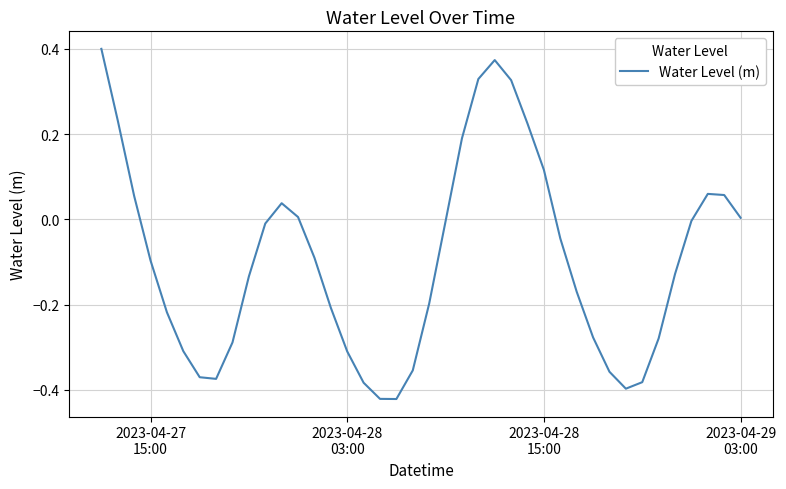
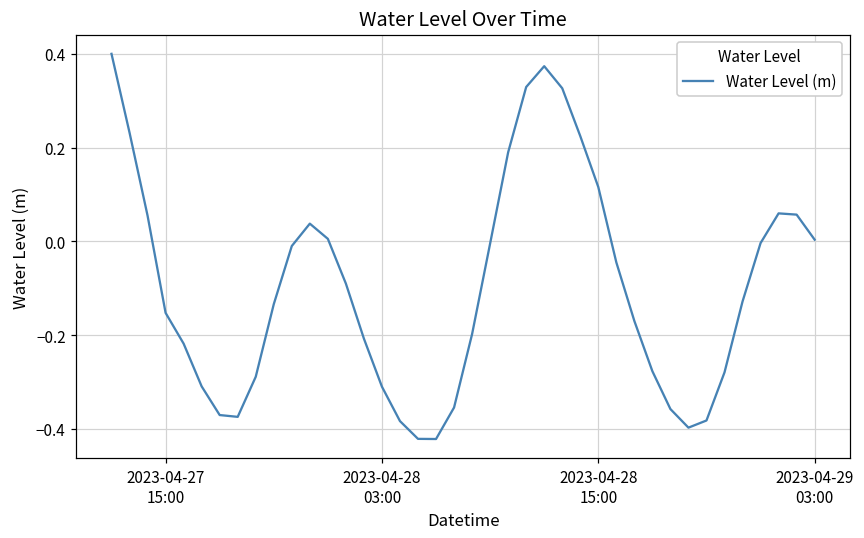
2023-04-27 15:00: -0.10 -> -0.15
